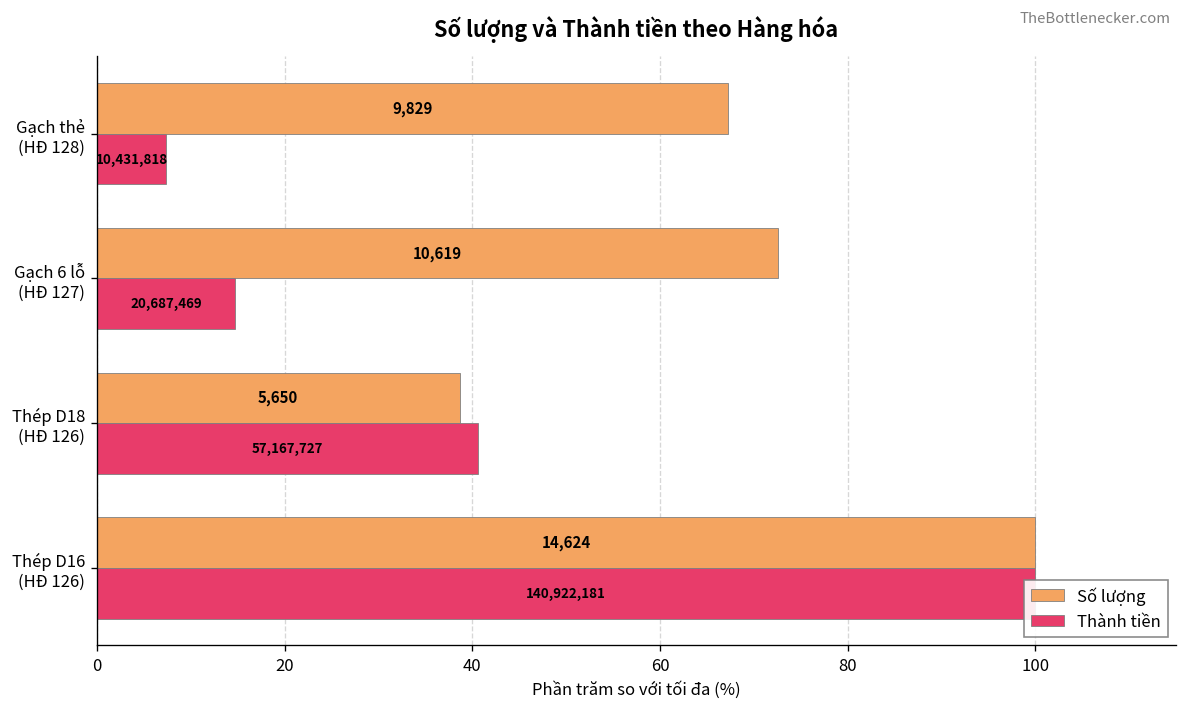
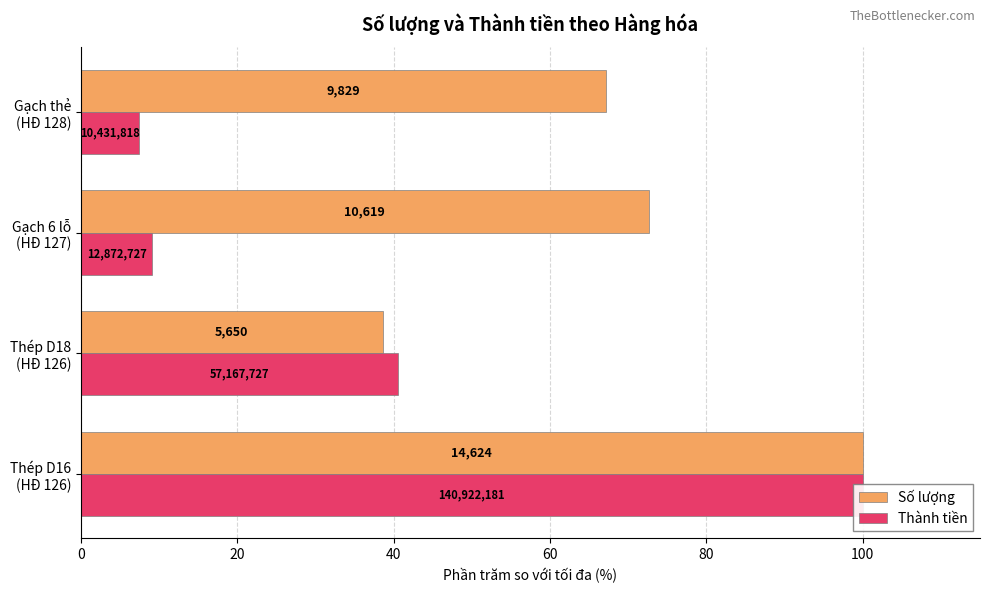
Thành tiền, Gạch 6 lỗ (HĐ 127): 20,687,469 -> 12,872,727
